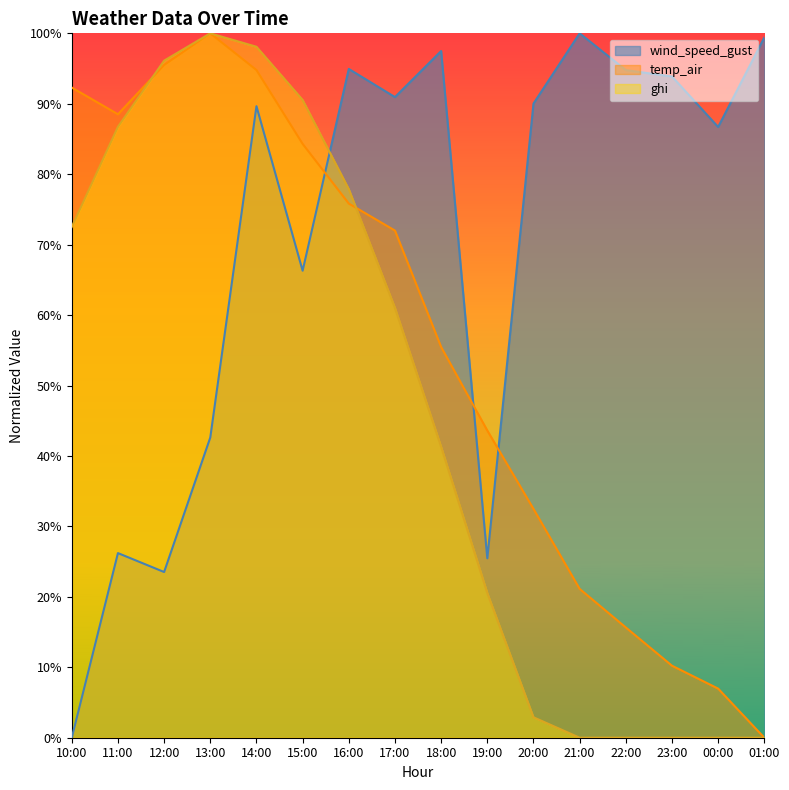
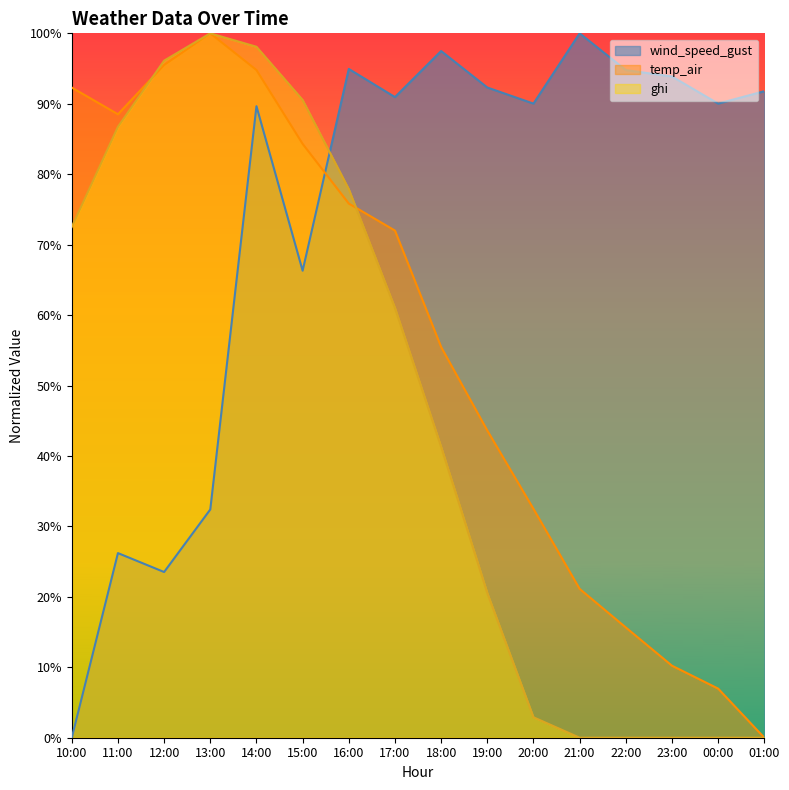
wind_speed_gust, 13:00: 43% -> 32%
wind_speed_gust, 19:00: 25% -> 92%
wind_speed_gust, 00:00: 87% -> 90%
wind_speed_gust, 01:00: 99% -> 92%
